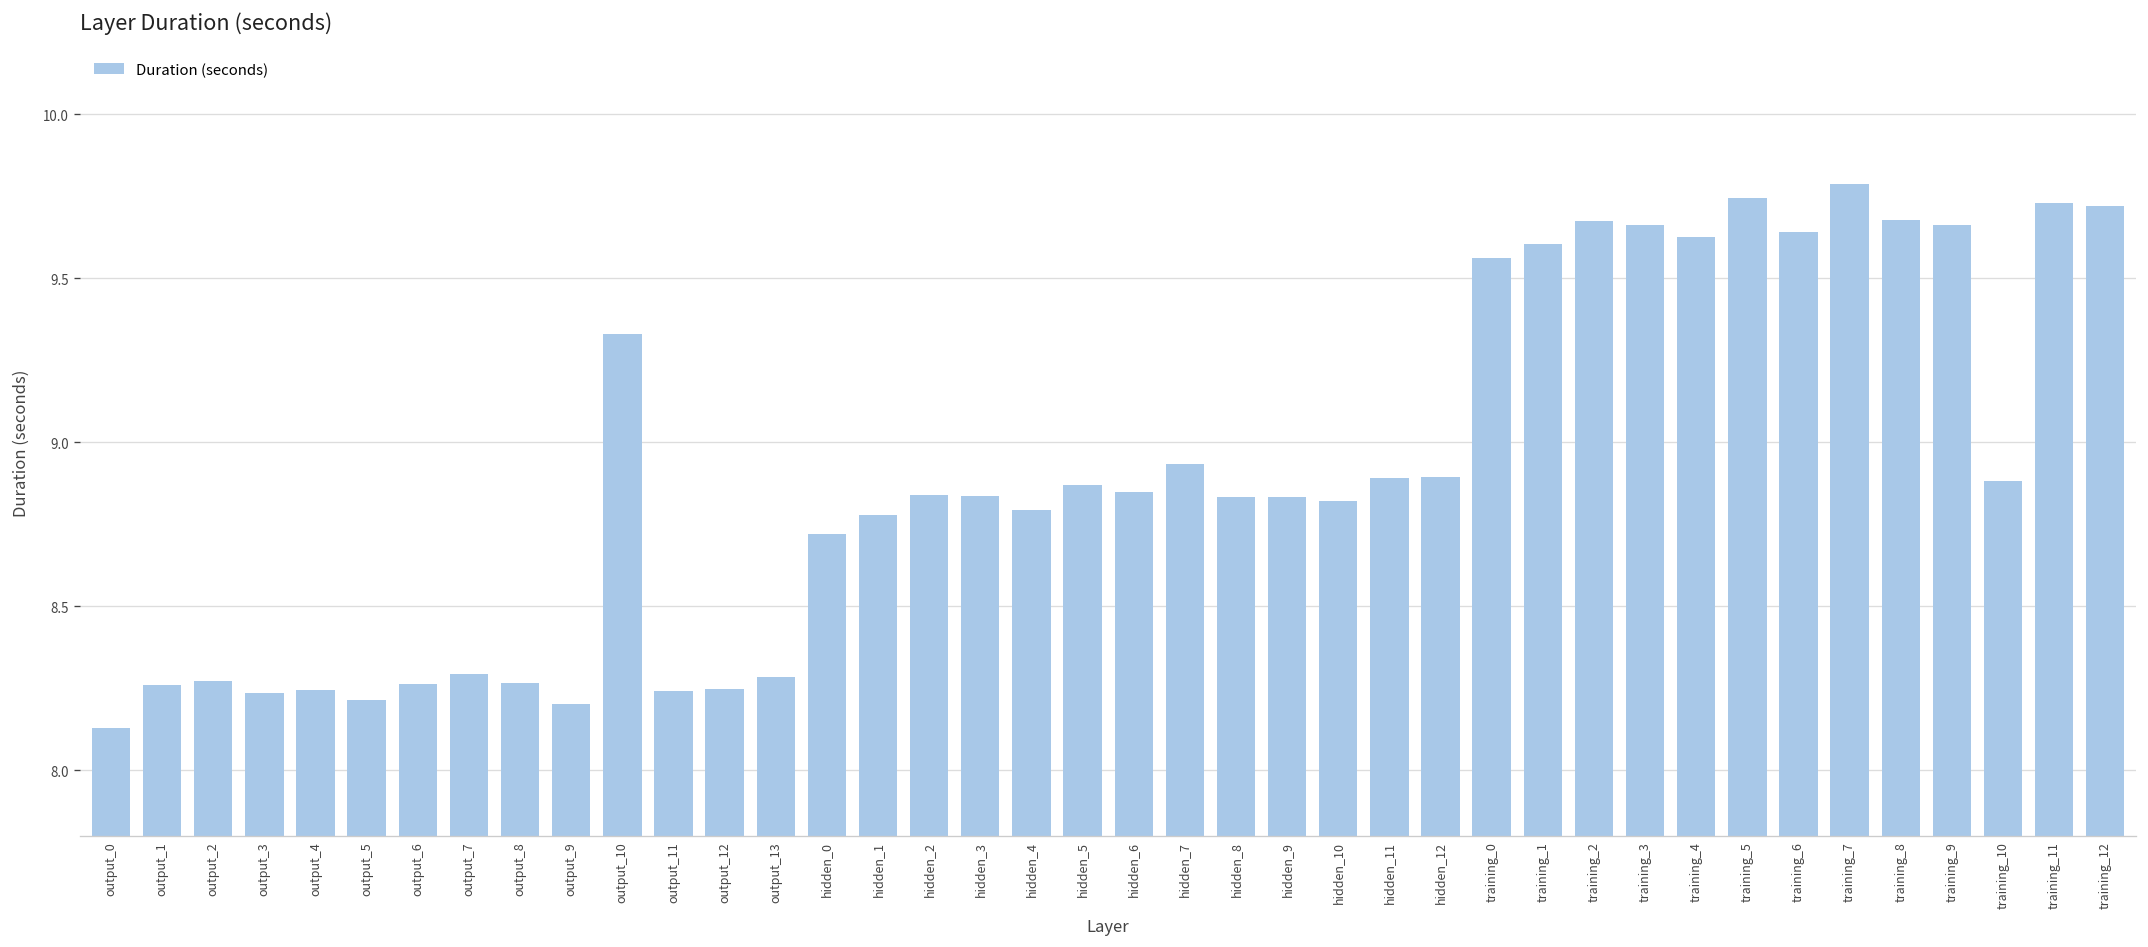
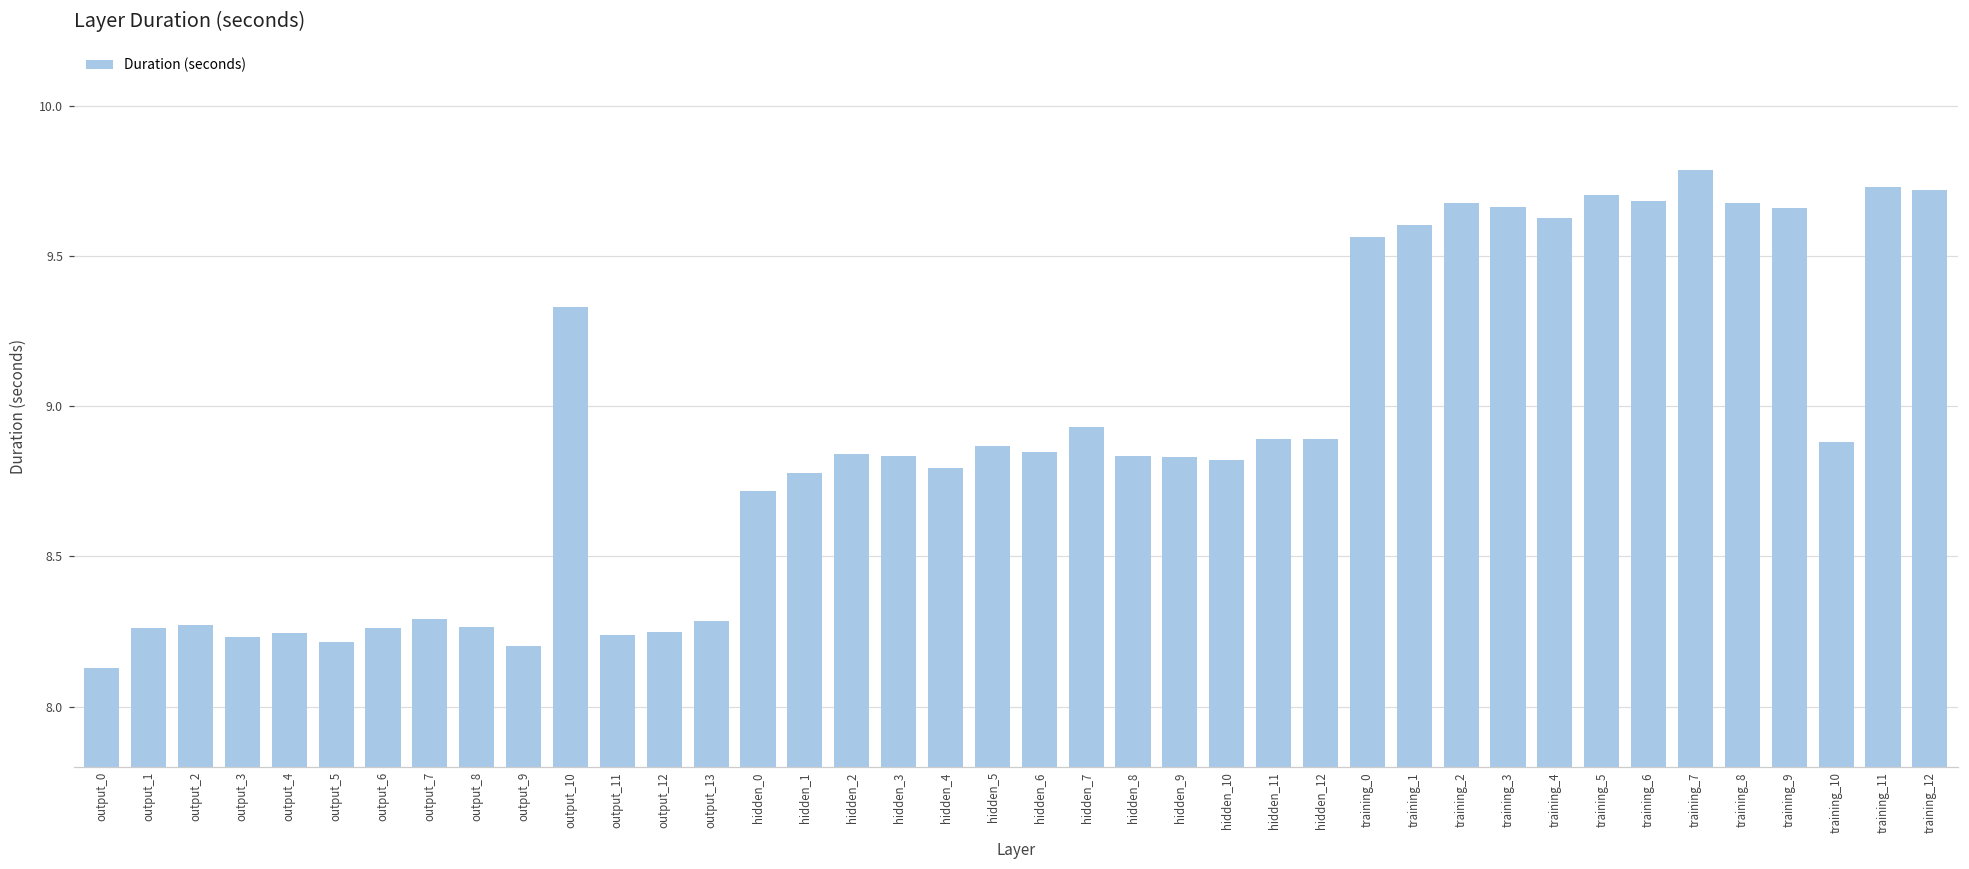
training_5: 9.74 -> 9.70
training_6: 9.64 -> 9.68
